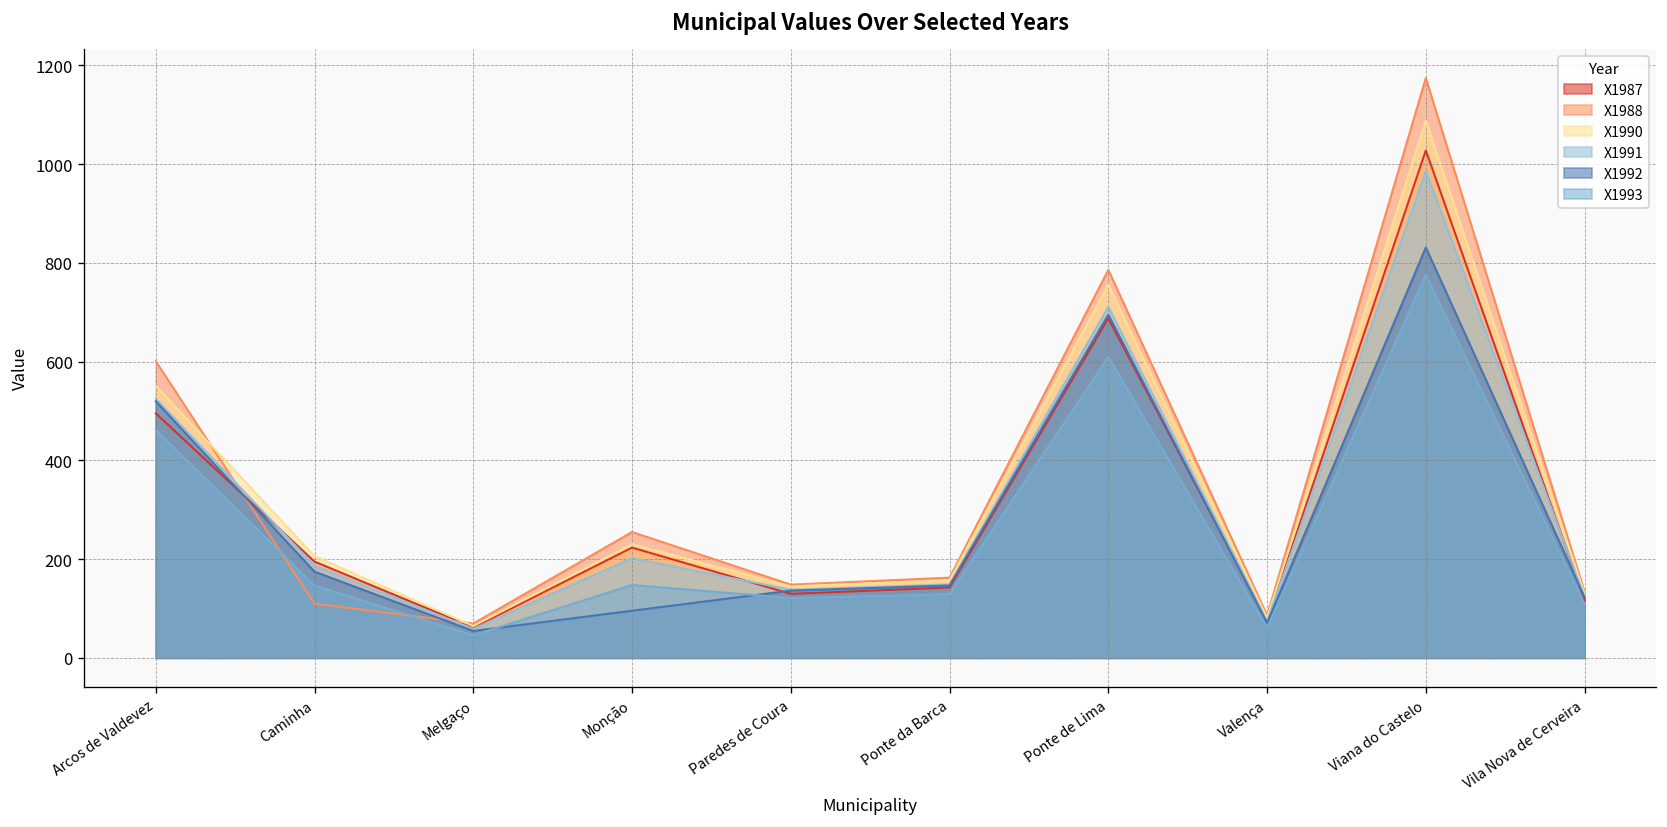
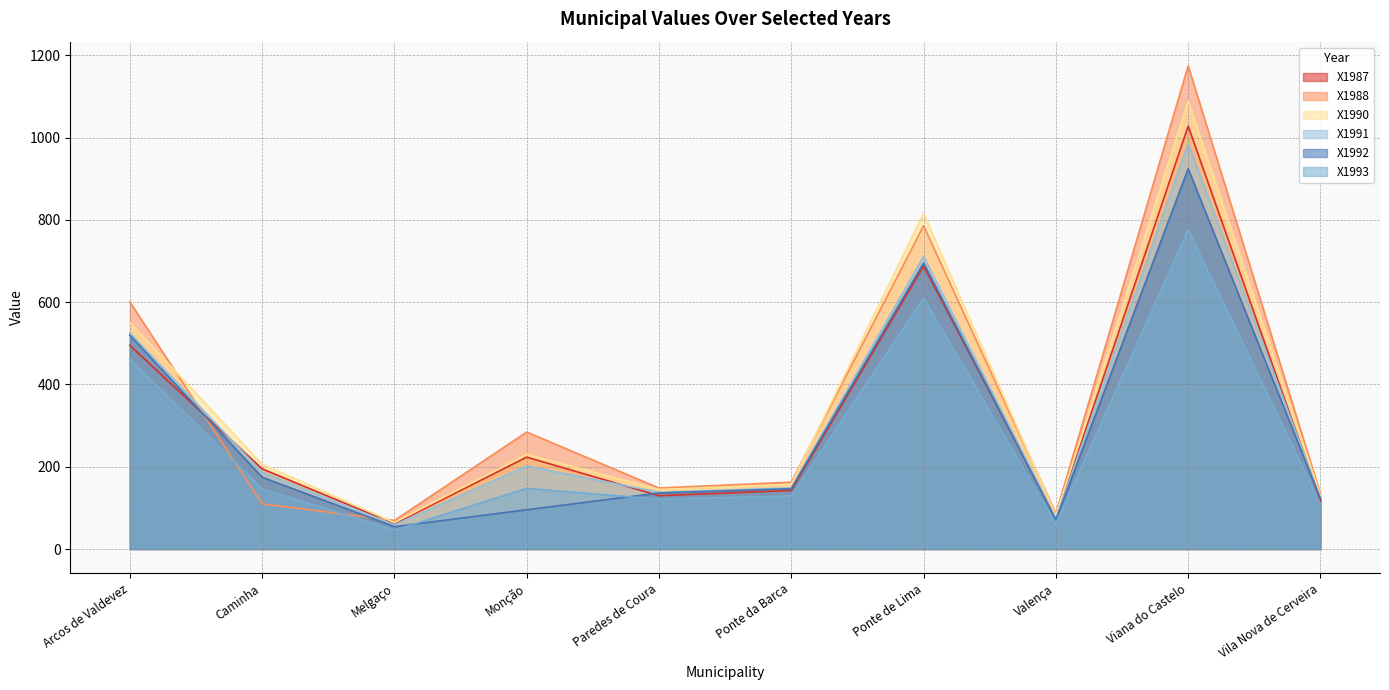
X1988, Monção: 250 -> 280
X1990, Ponte de Lima: 760 -> 820
X1992, Viana do Castelo: 830 -> 920
